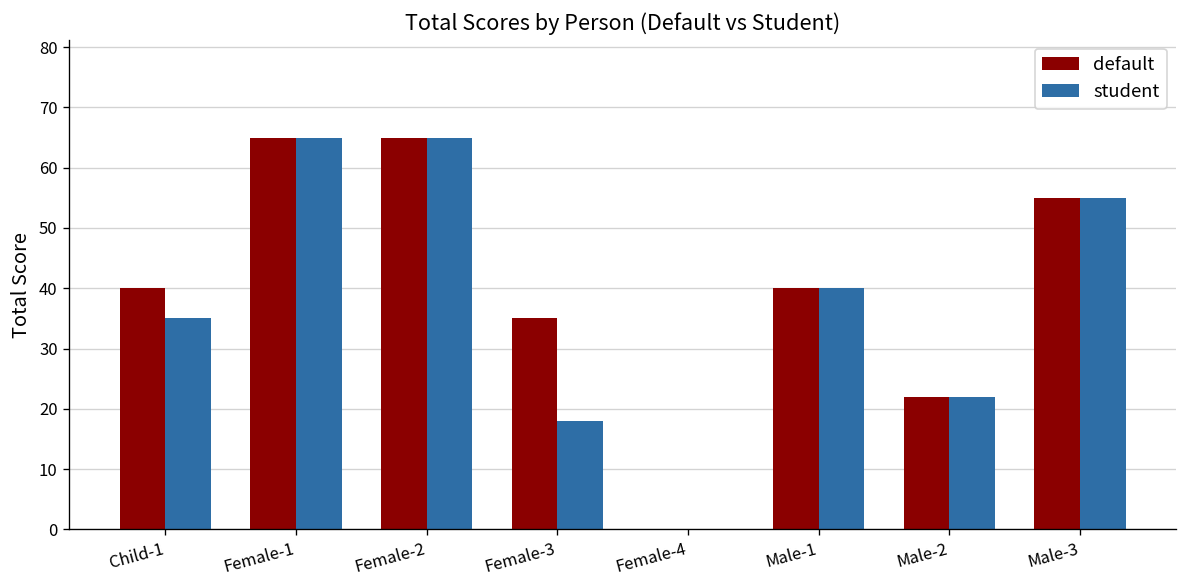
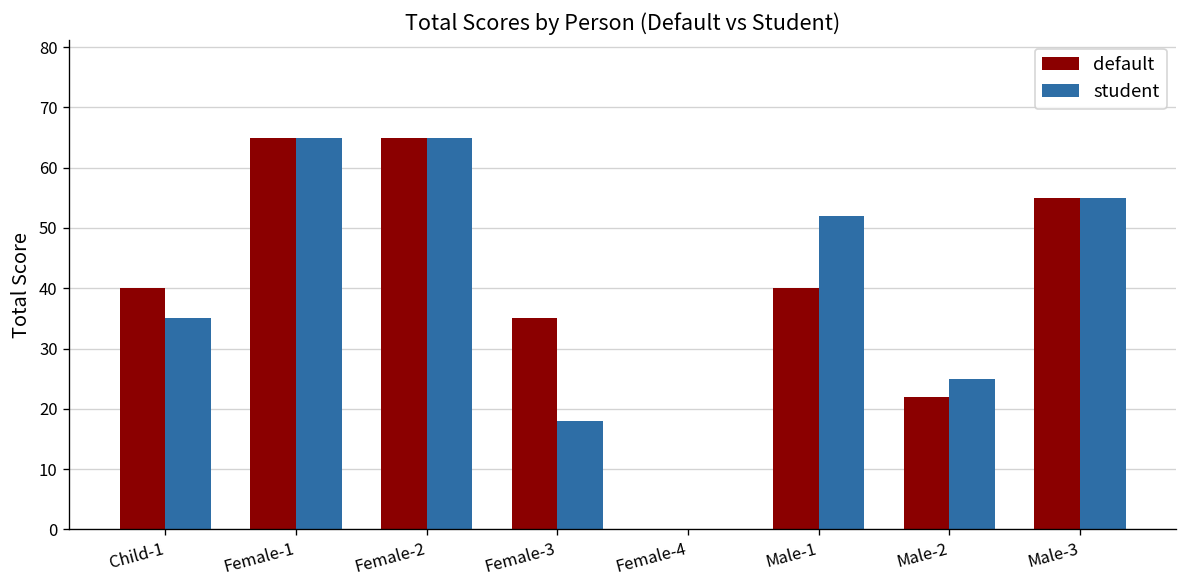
student, Male-1: 40 -> 52
student, Male-2: 22 -> 25
